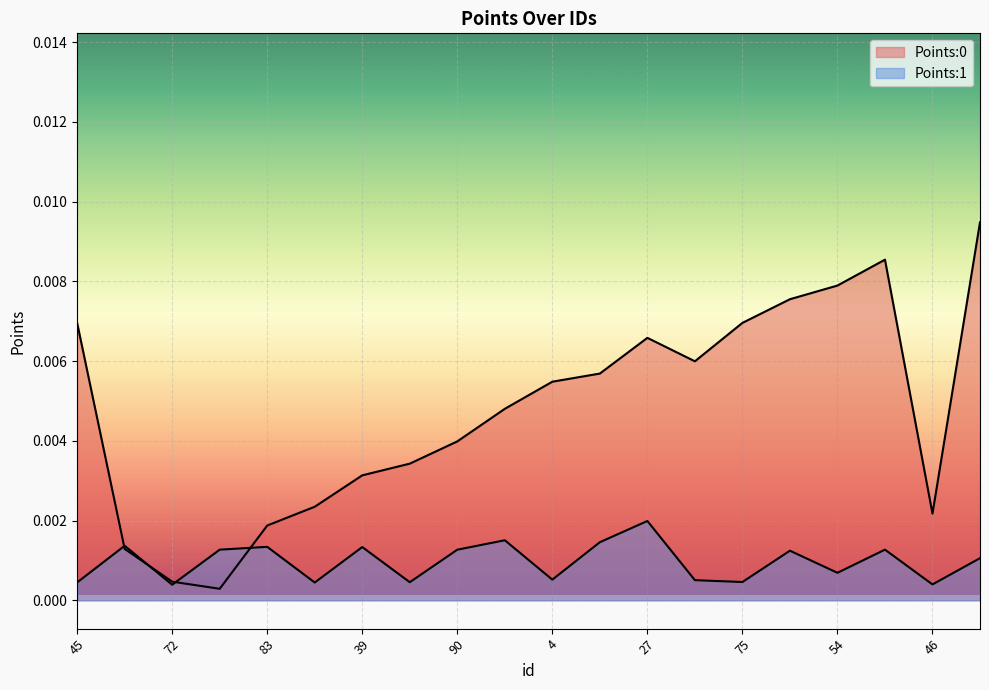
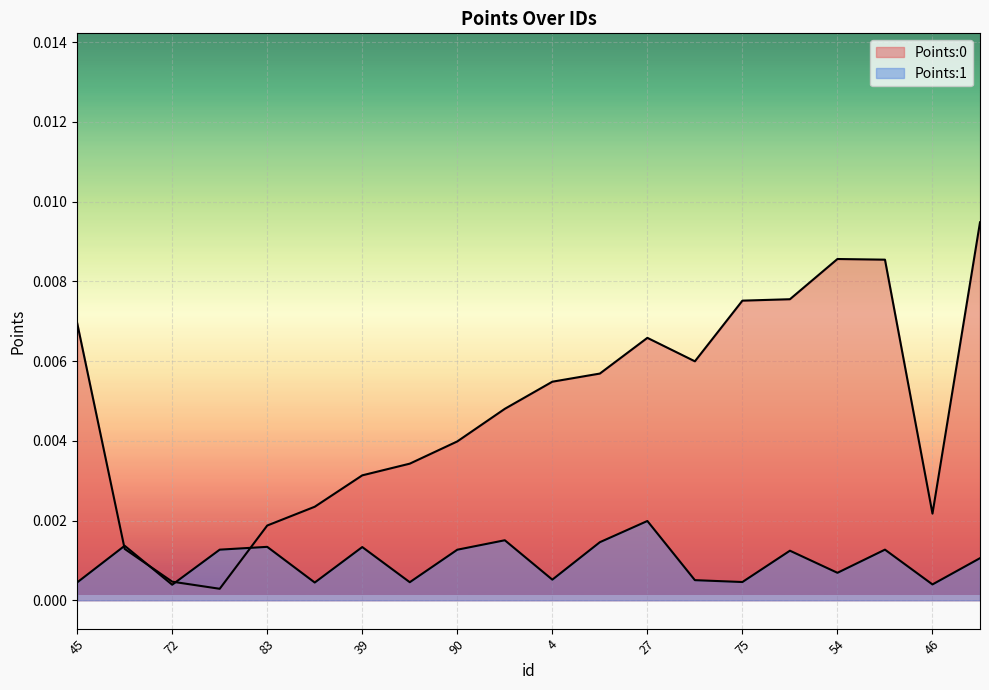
Points:0, 75: 0.0070 -> 0.0075
Points:0, 54: 0.0079 -> 0.0086
